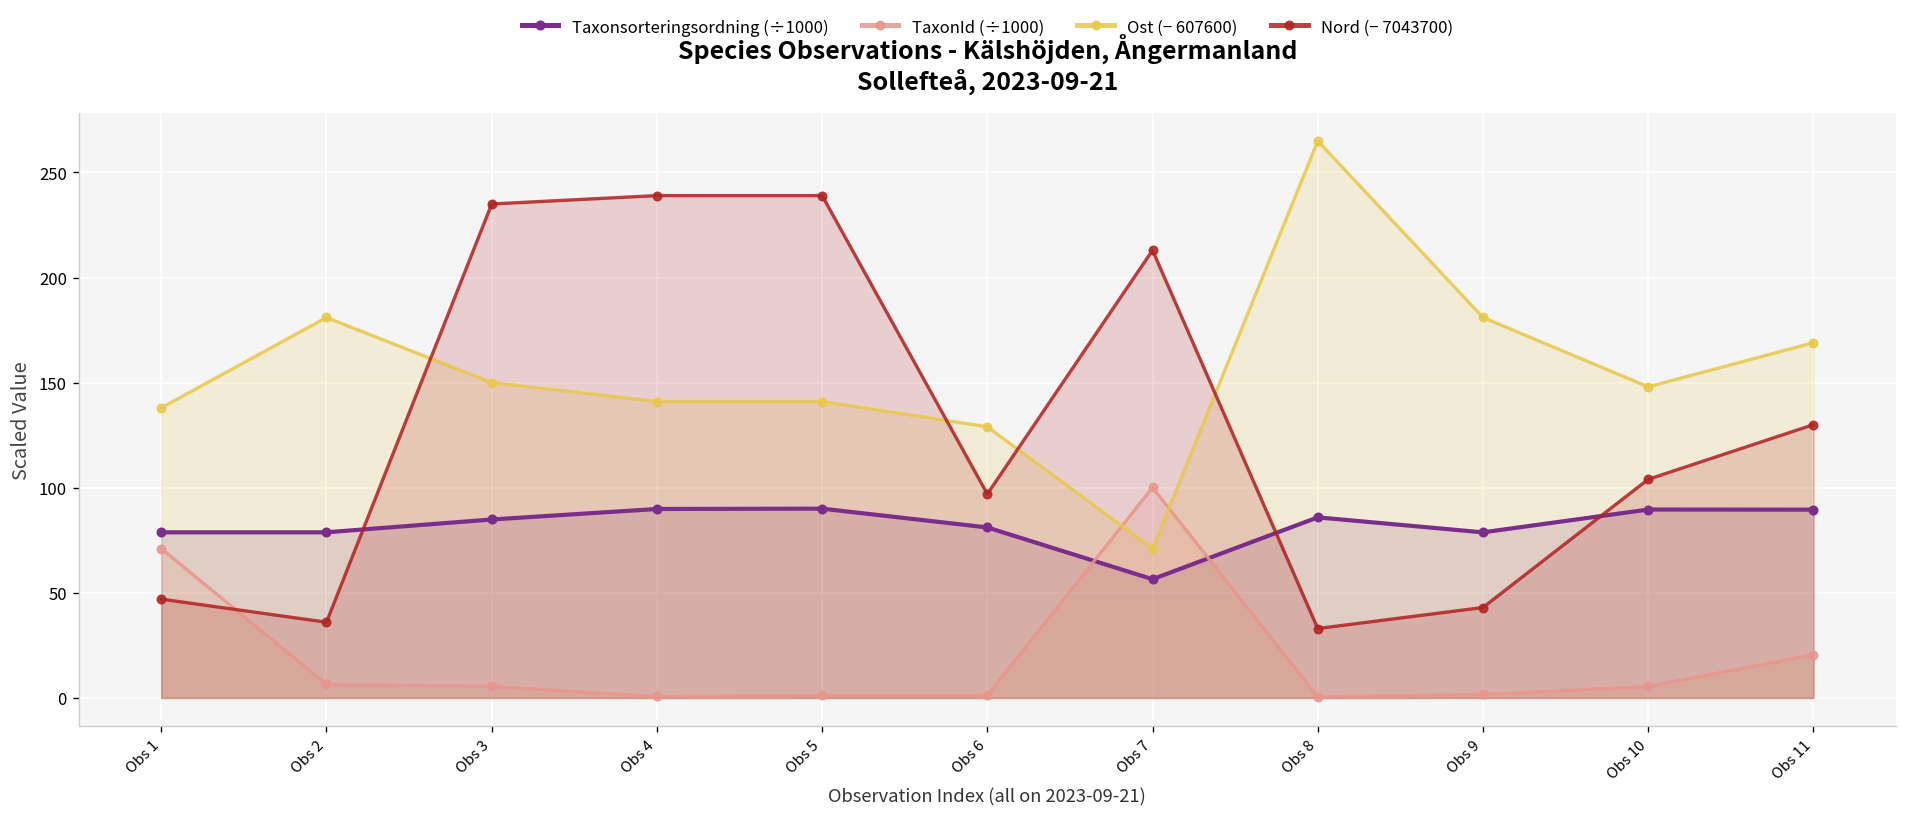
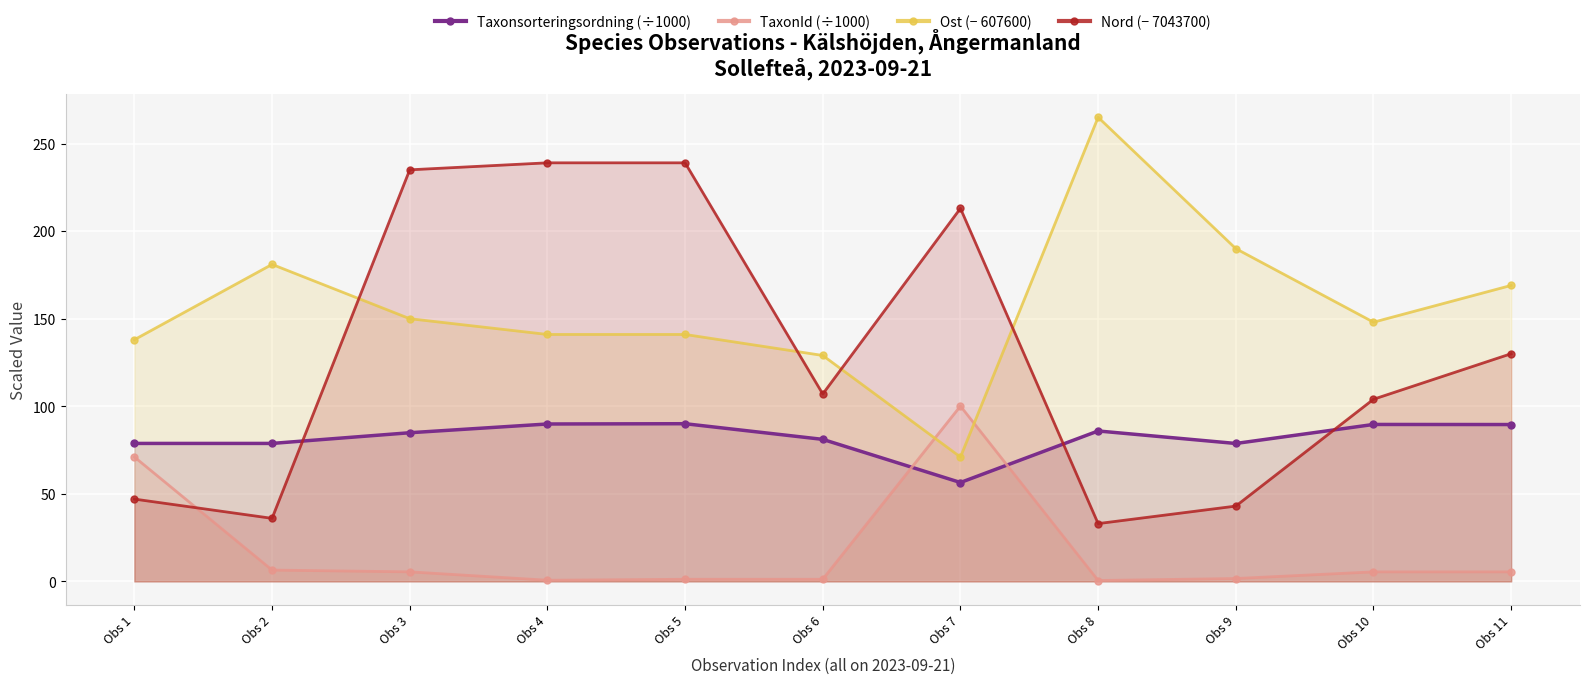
Nord (− 7043700), Obs 6: 97 -> 107
Ost (− 607600), Obs 9: 181 -> 190
TaxonId (÷1000), Obs 11: 21 -> 5
